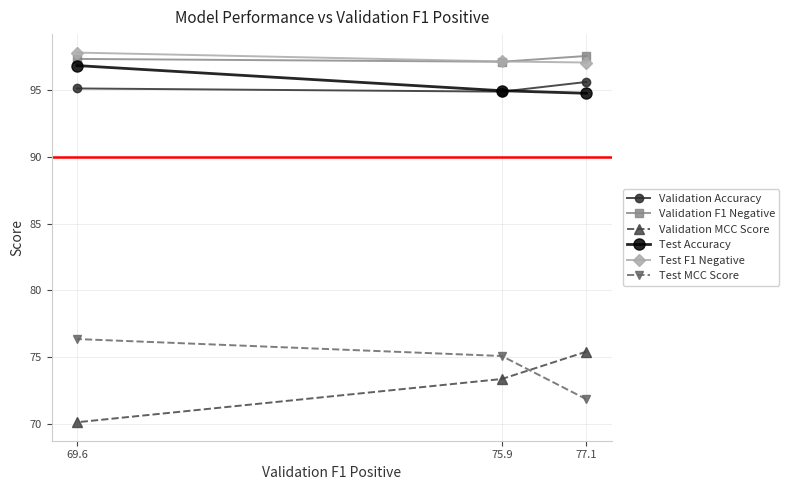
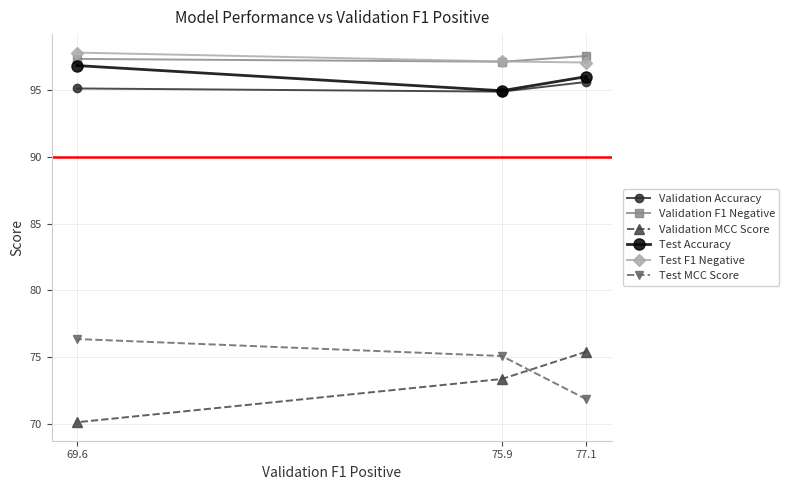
Test Accuracy, 77.1: 94.8 -> 96.0
